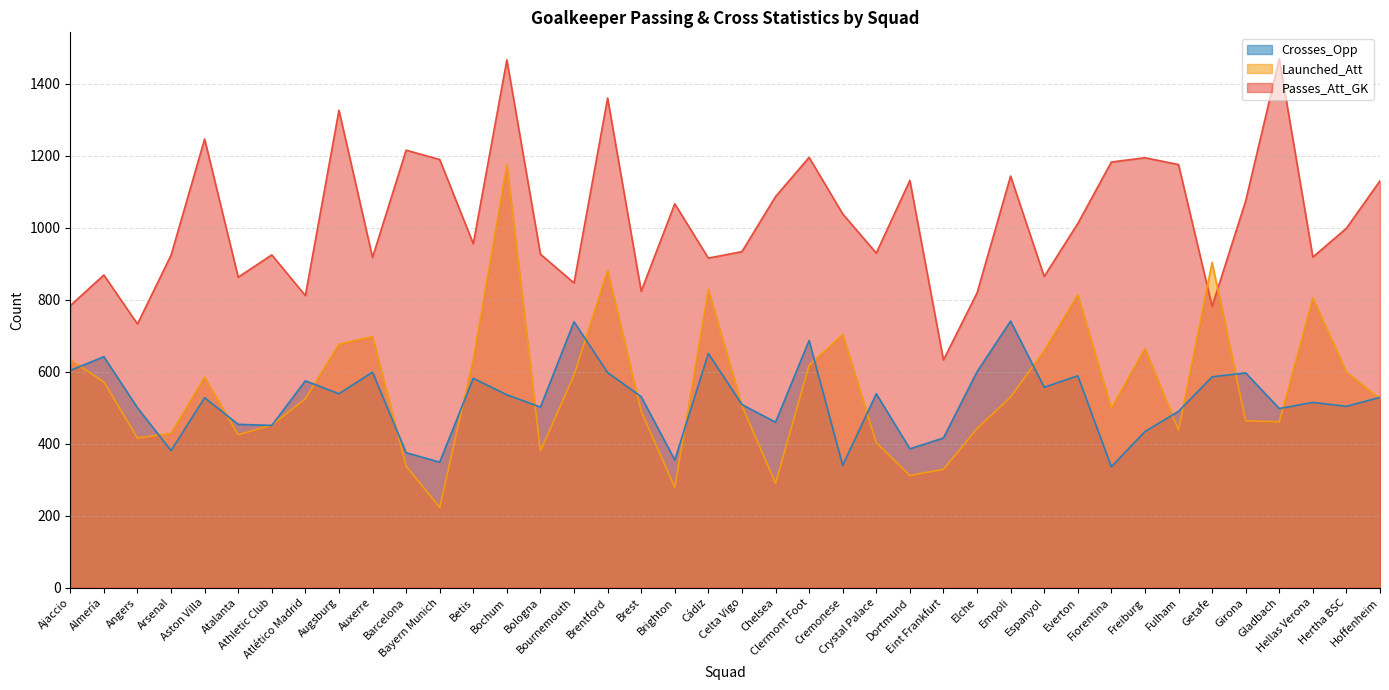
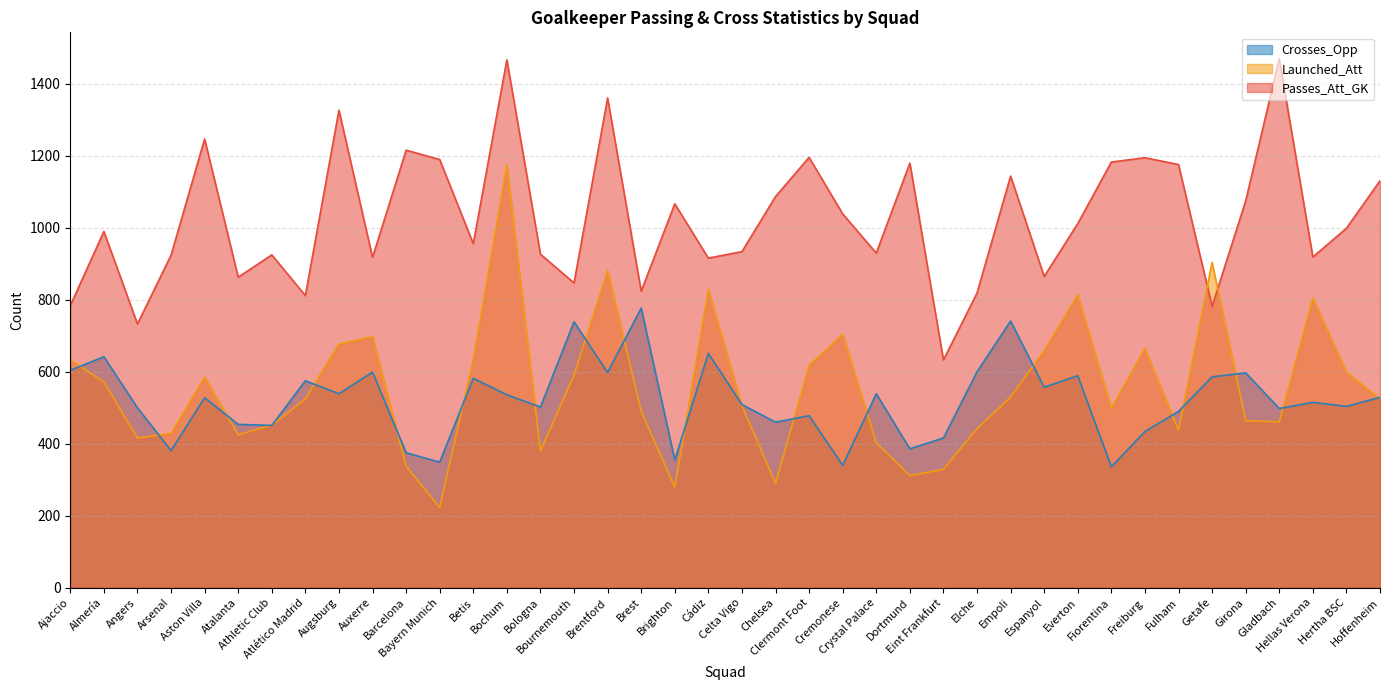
Passes_Att_GK, Almería: 870 -> 990
Crosses_Opp, Brest: 530 -> 780
Crosses_Opp, Clermont Foot: 690 -> 480
Passes_Att_GK, Dortmund: 1130 -> 1180
